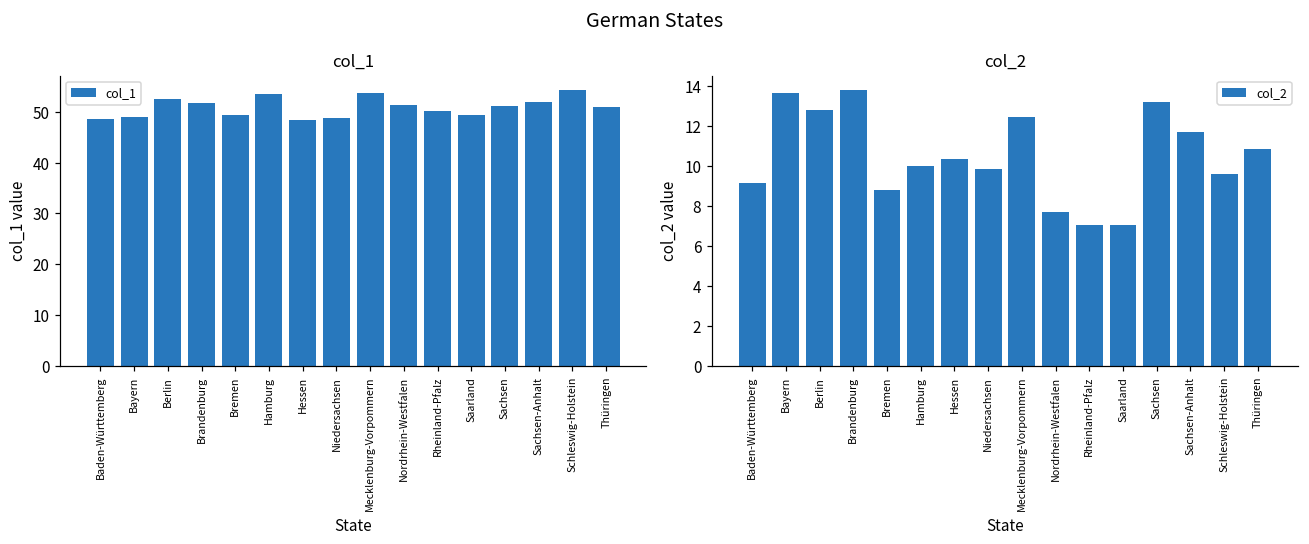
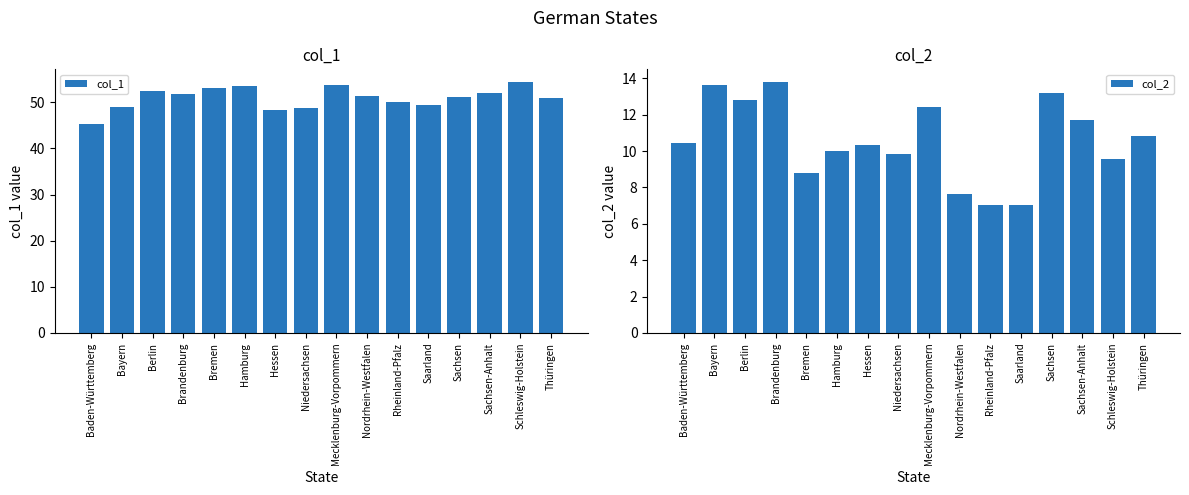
col_1, Baden-Württemberg: 49 -> 45
col_1, Bremen: 49 -> 53
col_2, Baden-Württemberg: 9.1 -> 10.4
